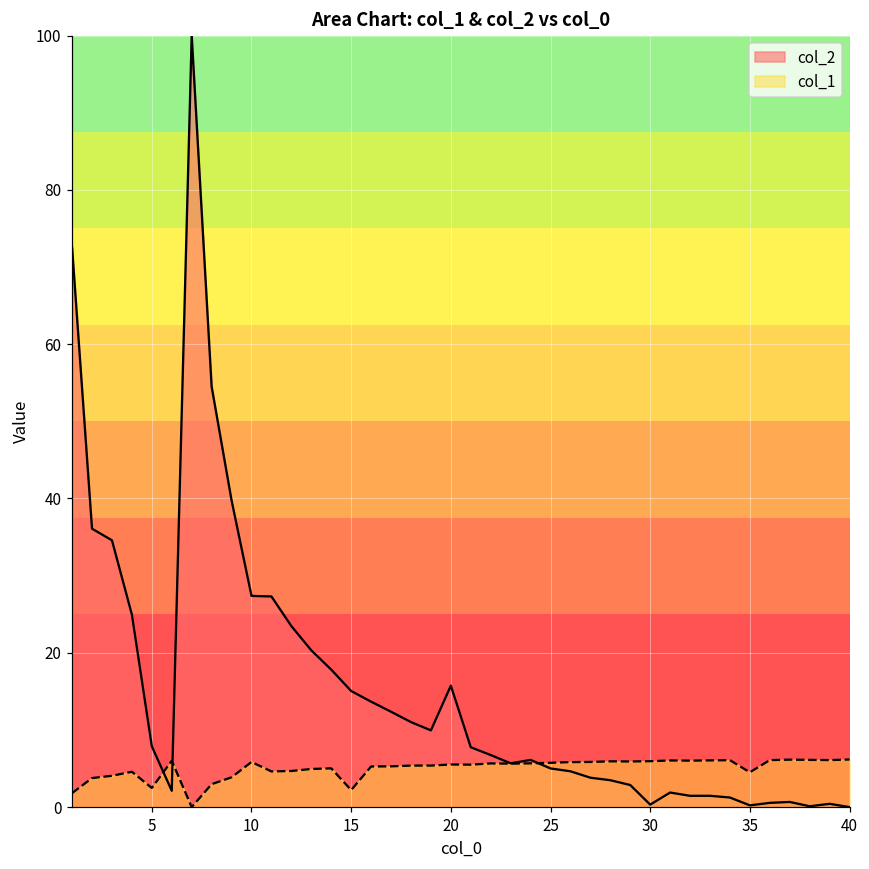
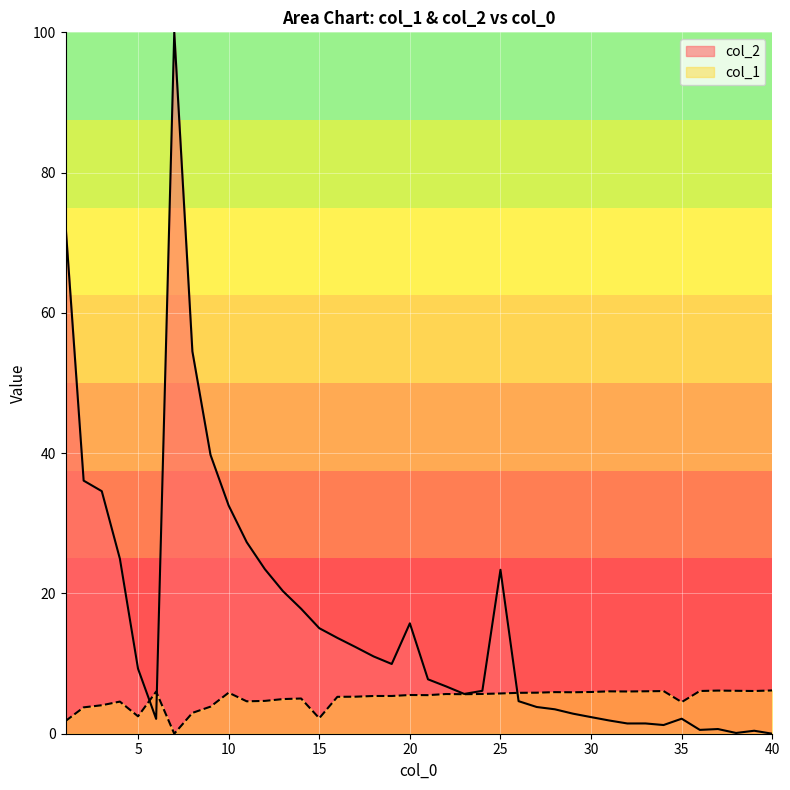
col_2, 5: 8 -> 9
col_2, 10: 27 -> 33
col_2, 25: 5 -> 23
col_2, 30: 0 -> 2
col_2, 35: 0 -> 2
